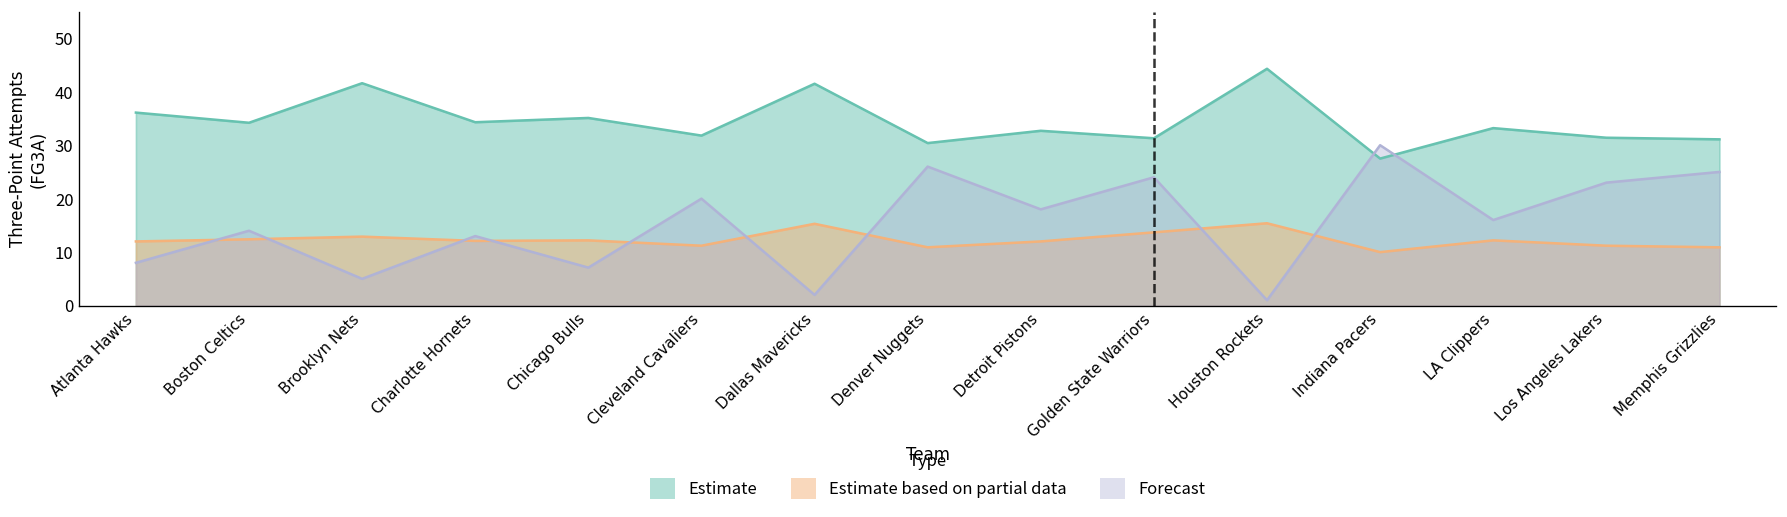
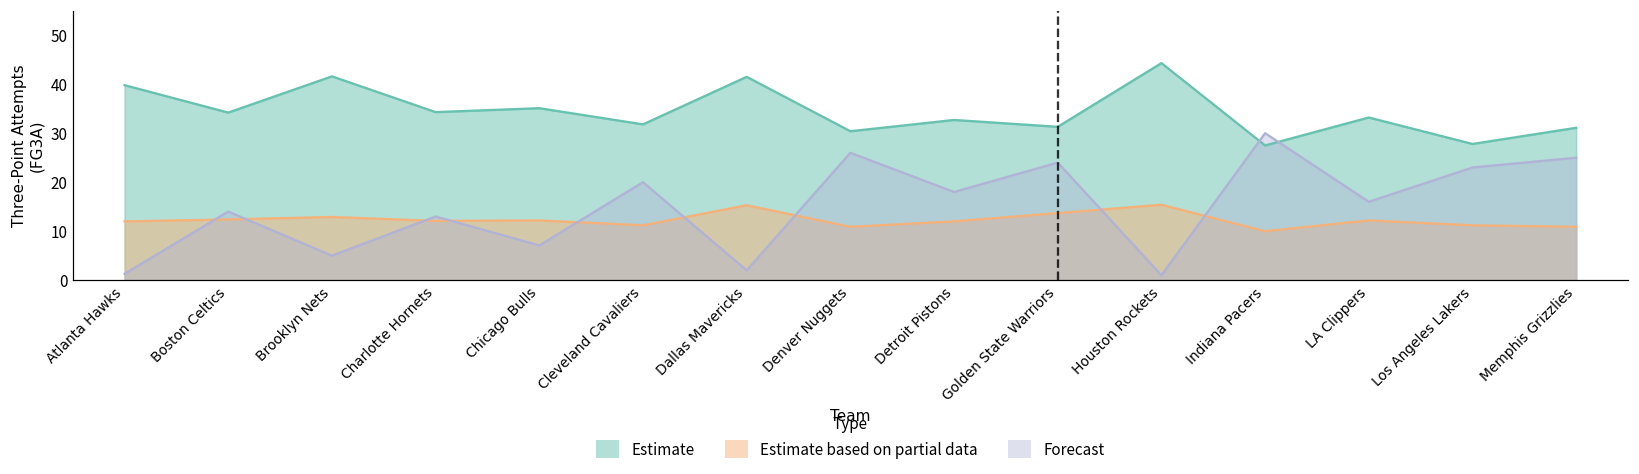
Estimate, Atlanta Hawks: 36 -> 40
Forecast, Atlanta Hawks: 8 -> 1
Estimate, Los Angeles Lakers: 31 -> 28
